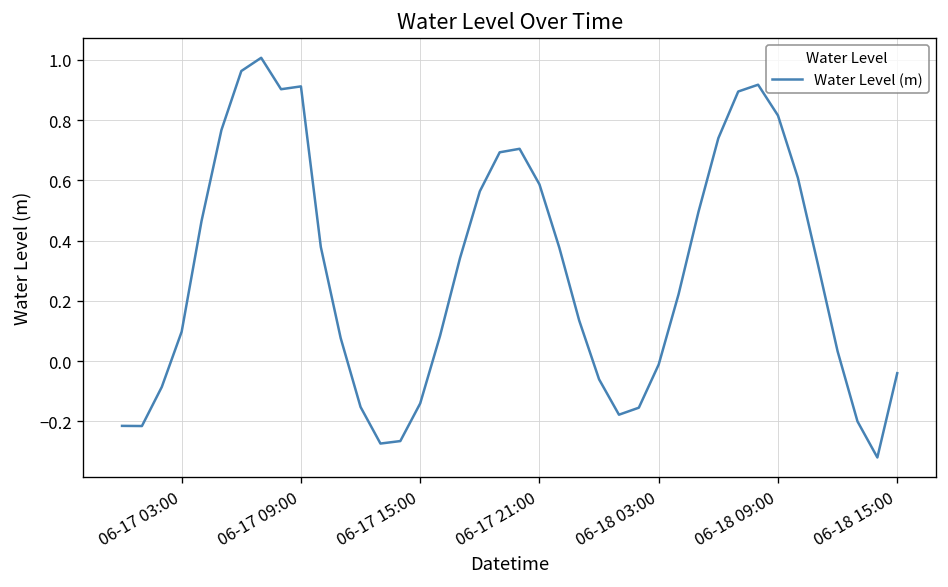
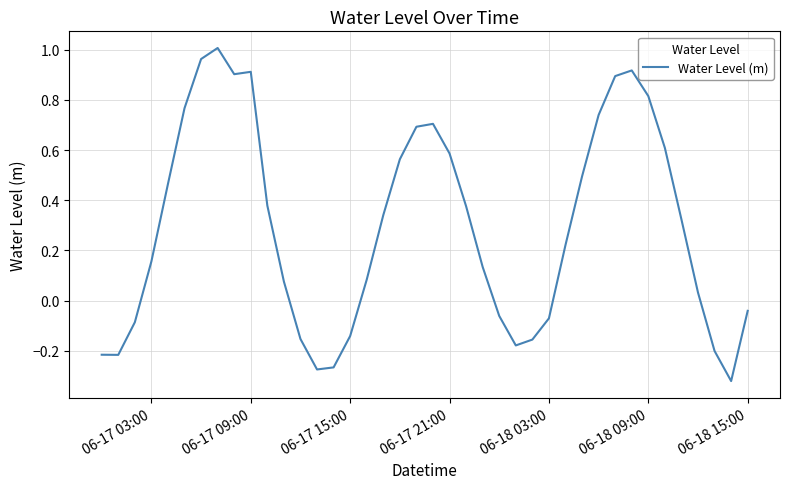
06-17 03:00: 0.10 -> 0.16
06-18 03:00: -0.01 -> -0.07
